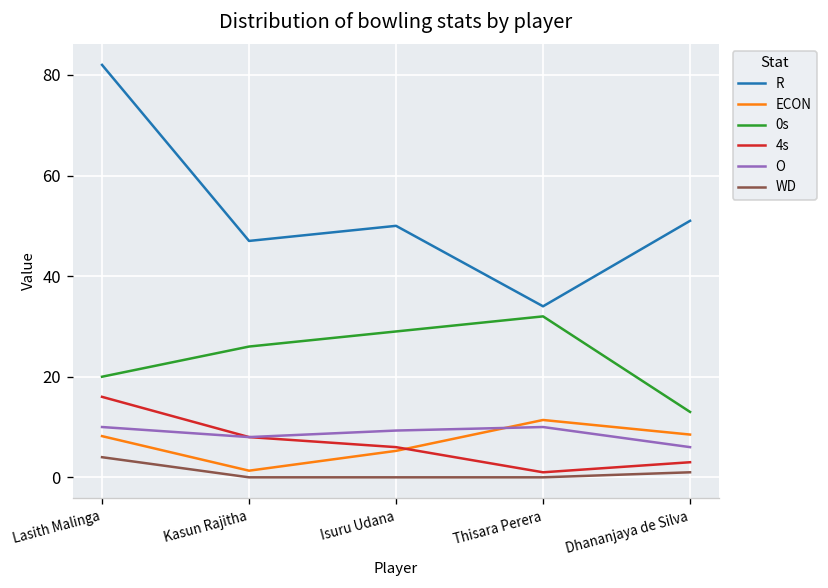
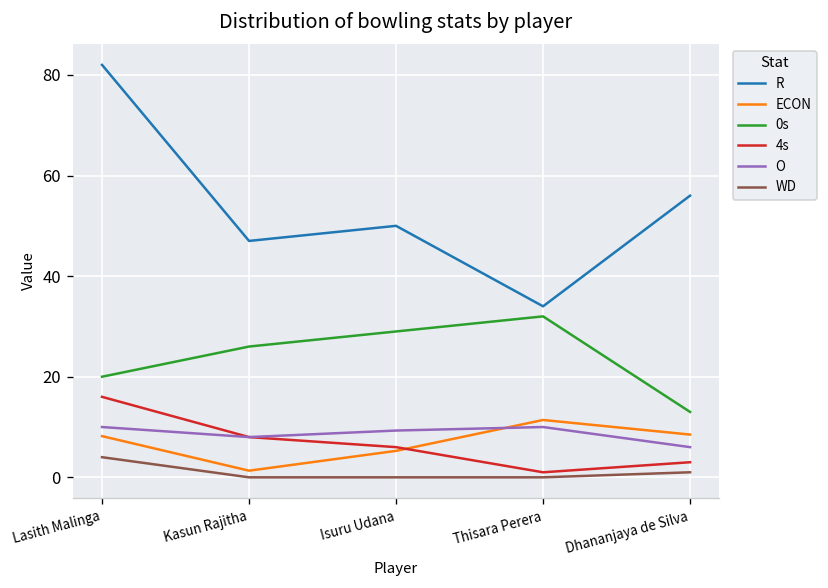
R, Dhananjaya de Silva: 51 -> 56
